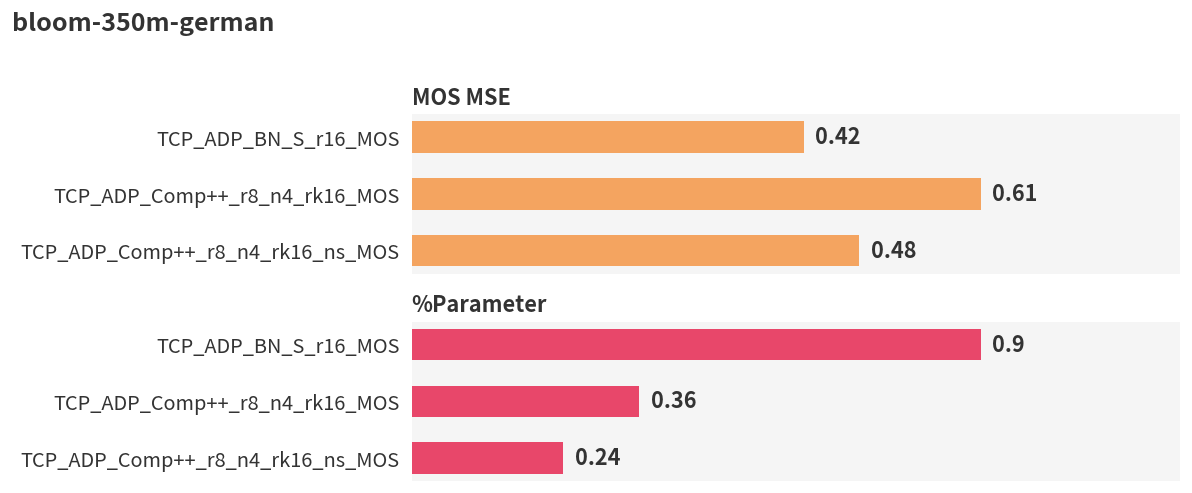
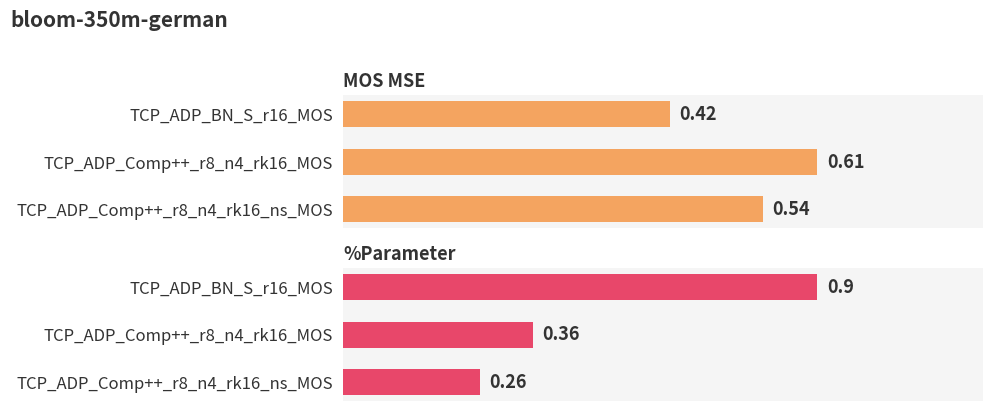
MOS MSE, TCP_ADP_Comp++_r8_n4_rk16_ns_MOS: 0.48 -> 0.54
%Parameter, TCP_ADP_Comp++_r8_n4_rk16_ns_MOS: 0.24 -> 0.26
